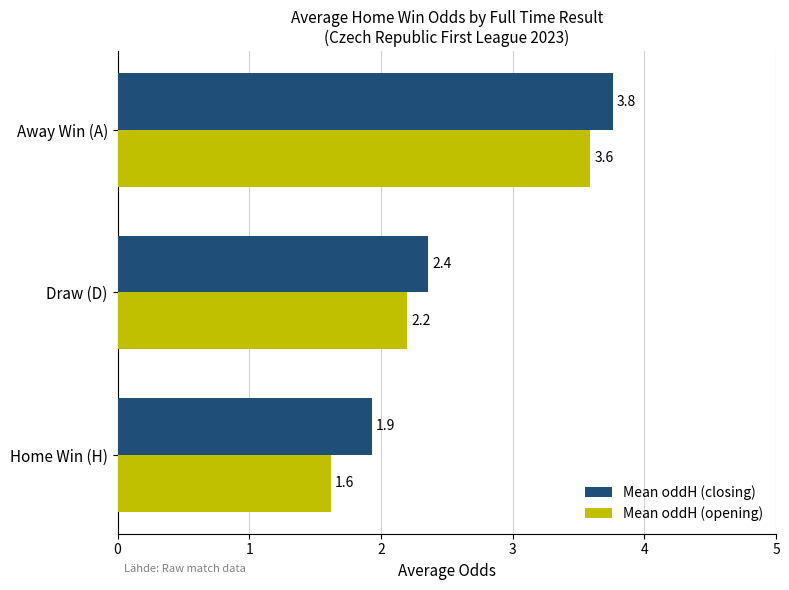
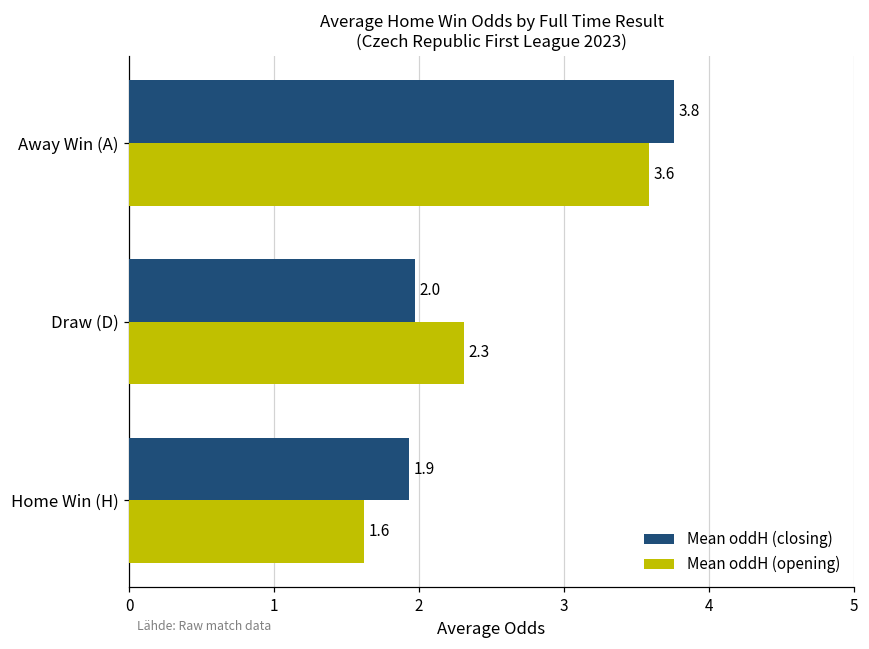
Mean oddH (closing), Draw (D): 2.4 -> 2.0
Mean oddH (opening), Draw (D): 2.2 -> 2.3
